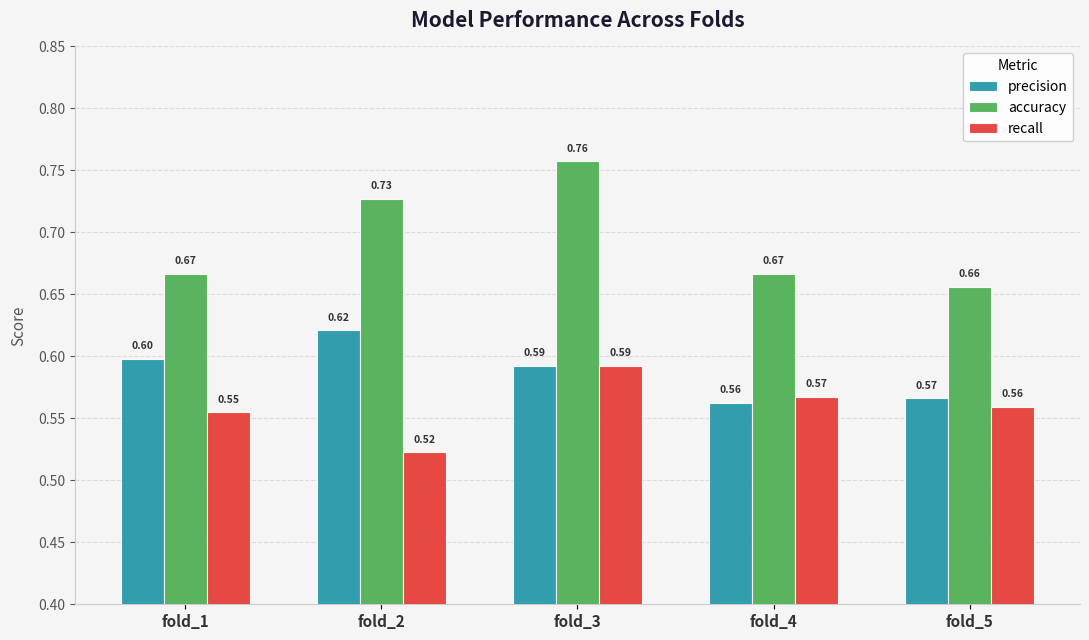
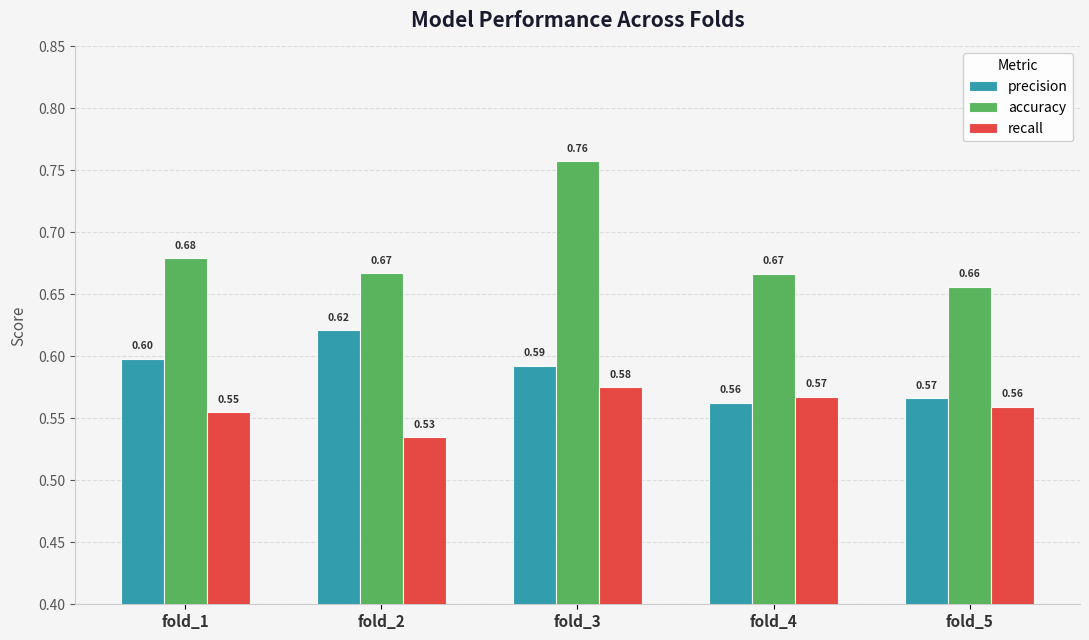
accuracy, fold_1: 0.67 -> 0.68
accuracy, fold_2: 0.73 -> 0.67
recall, fold_2: 0.52 -> 0.53
recall, fold_3: 0.59 -> 0.58
